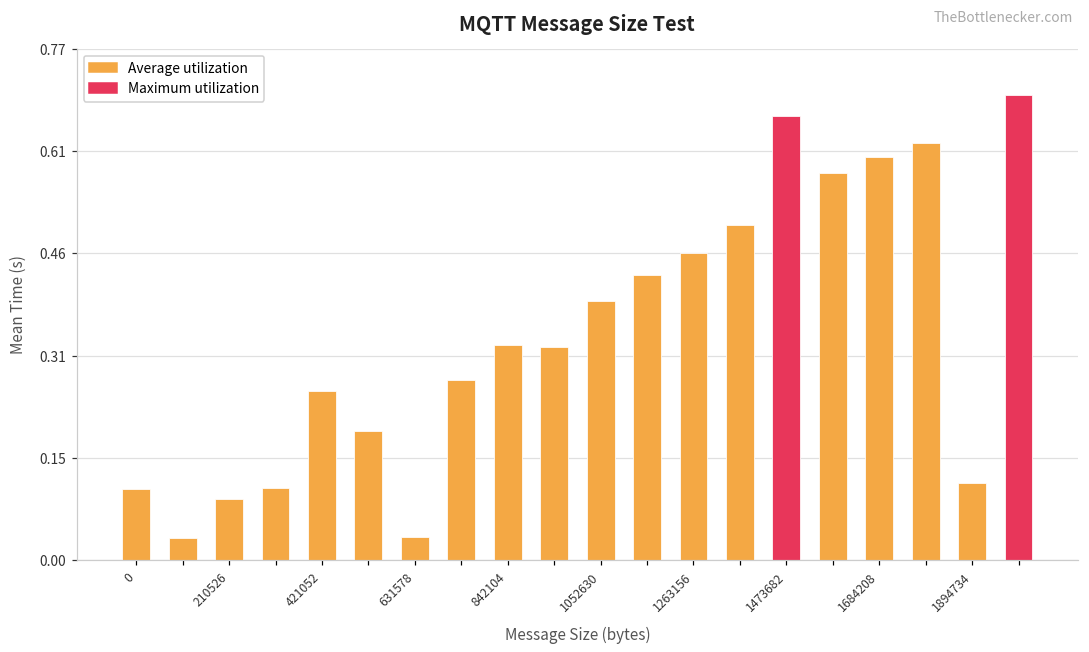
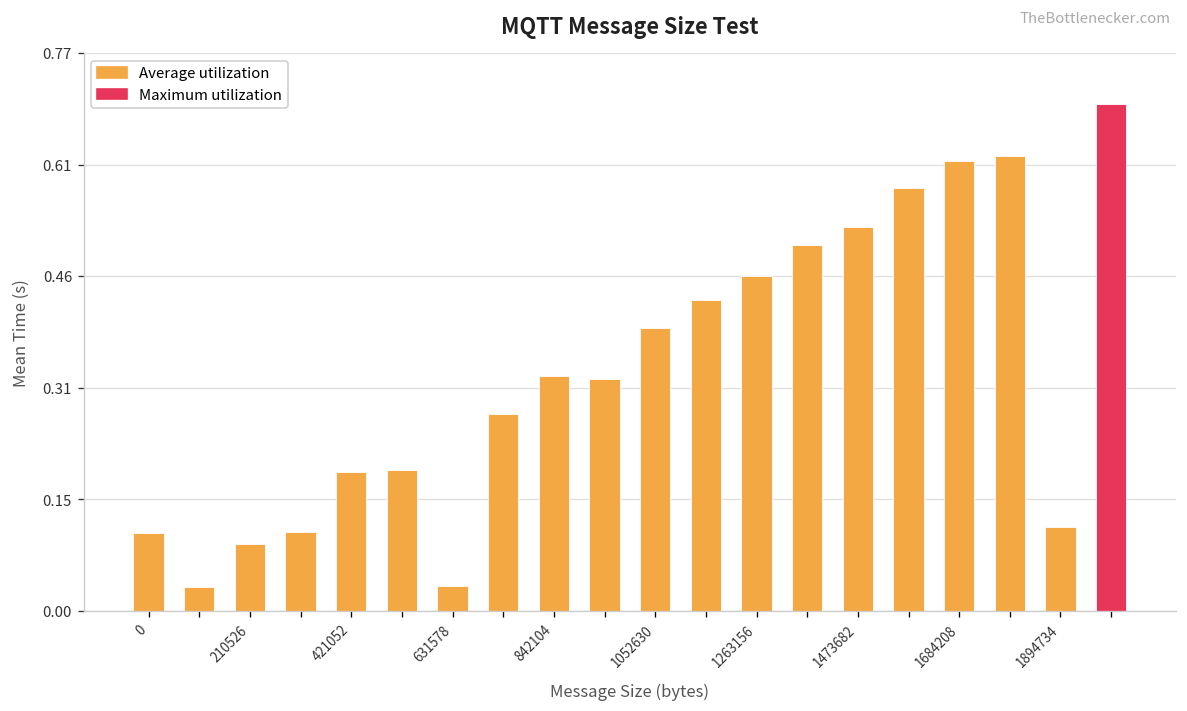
421052: 0.25 -> 0.19
1473682: 0.67 -> 0.53
1684208: 0.60 -> 0.62
